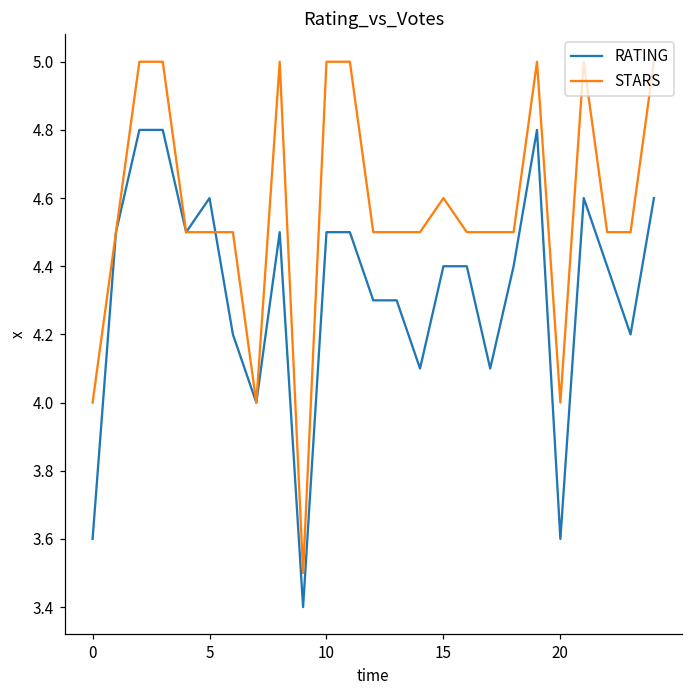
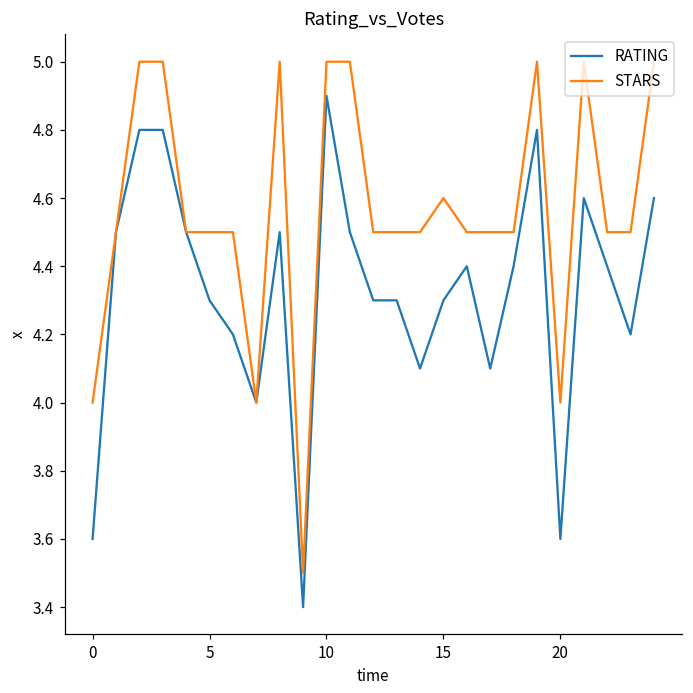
RATING, 5: 4.6 -> 4.3
RATING, 10: 4.5 -> 4.9
RATING, 15: 4.4 -> 4.3
